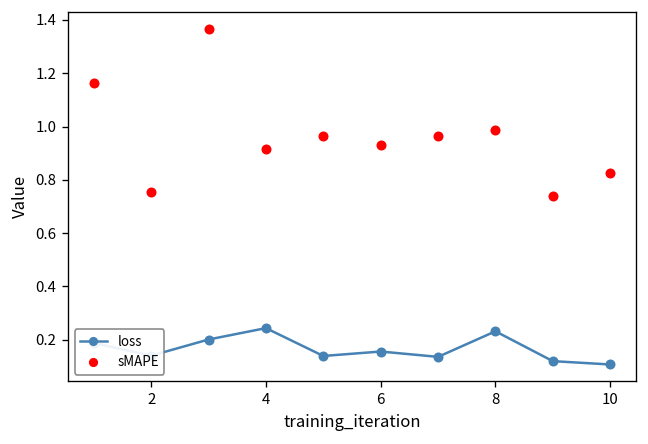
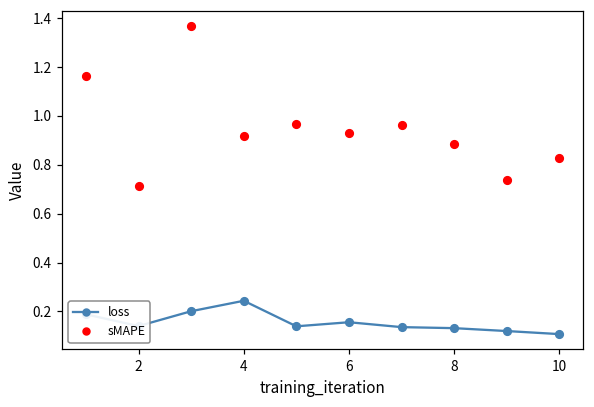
sMAPE, 2: 0.75 -> 0.72
loss, 8: 0.23 -> 0.13
sMAPE, 8: 0.99 -> 0.88
